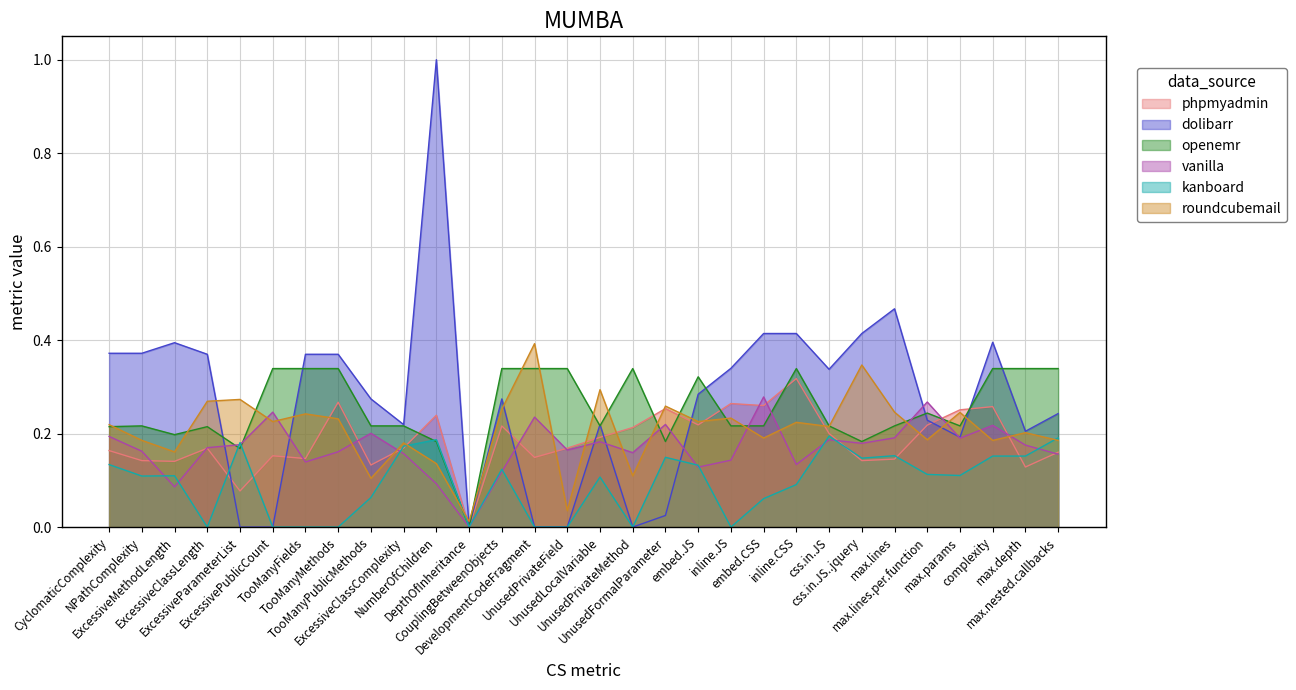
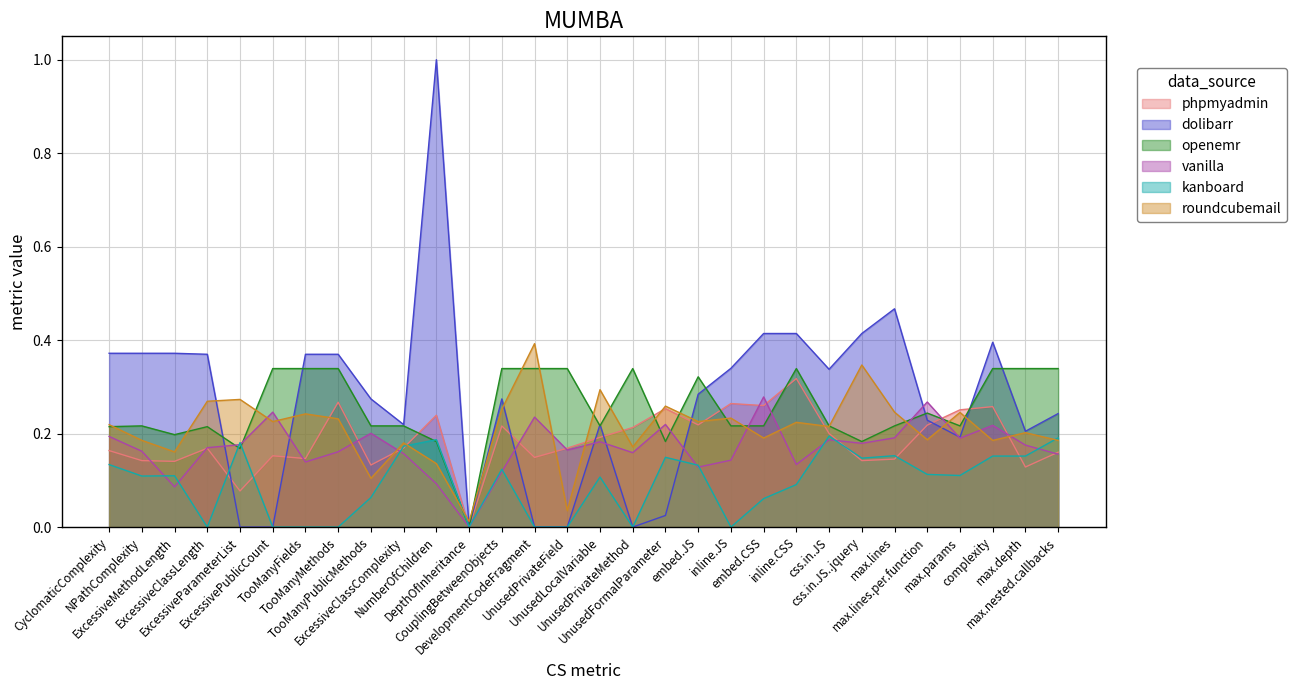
dolibarr, ExcessiveMethodLength: 0.39 -> 0.37
roundcubemail, UnusedPrivateMethod: 0.11 -> 0.17
